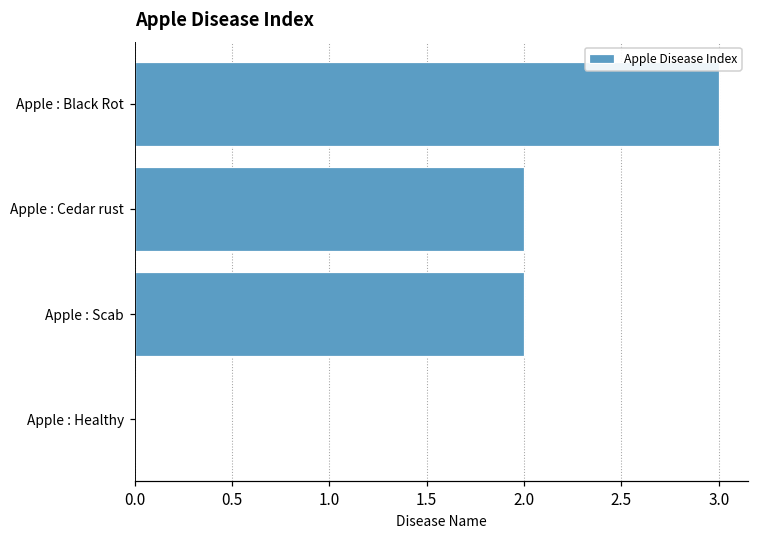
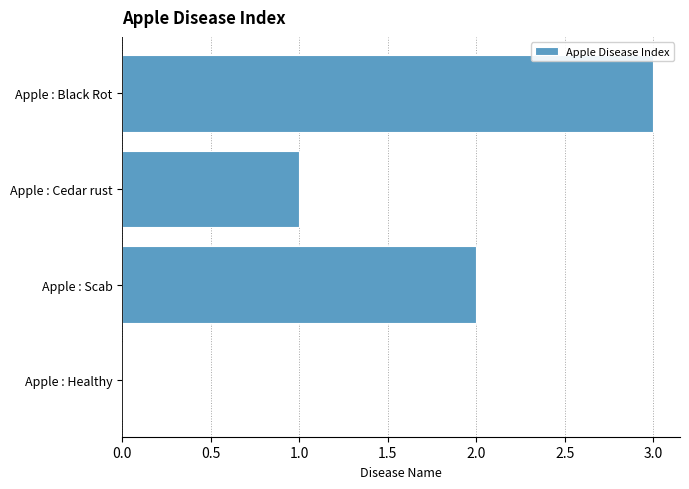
Apple : Cedar rust: 2 -> 1
